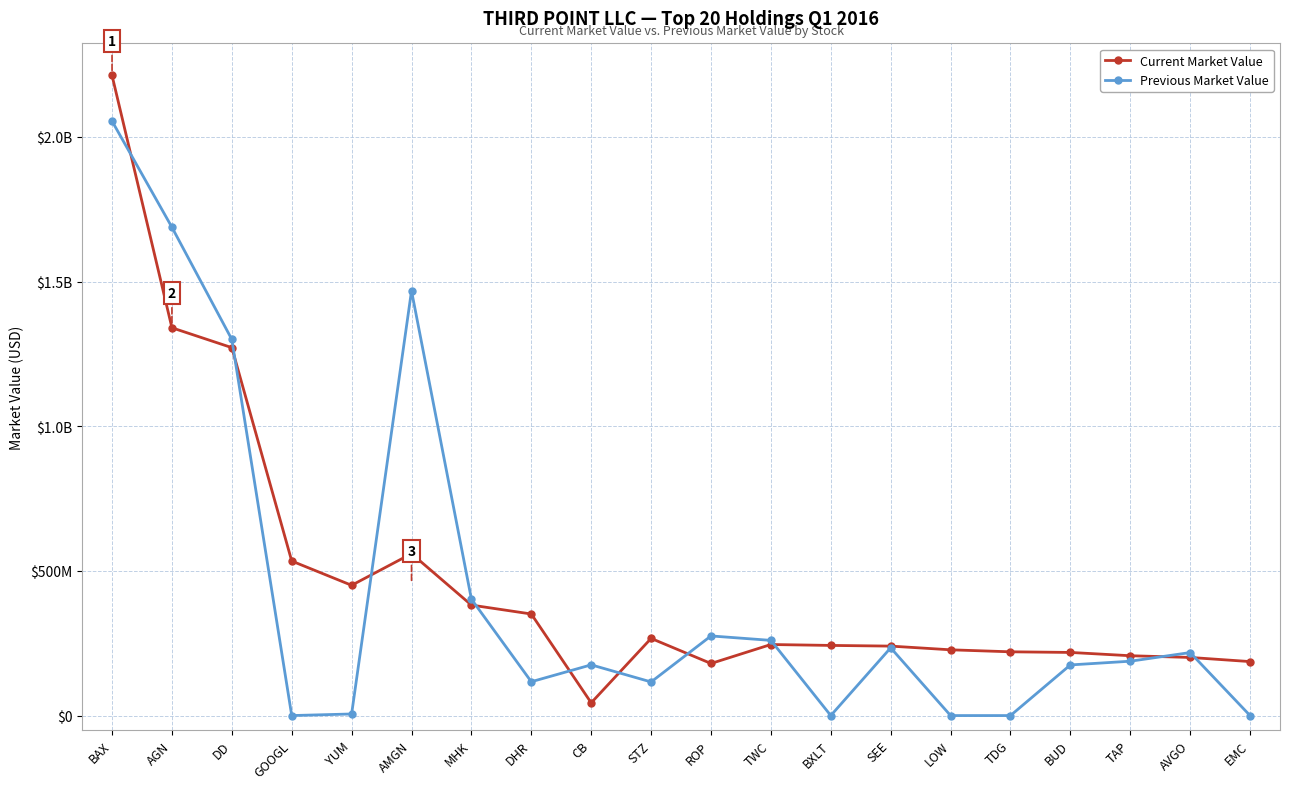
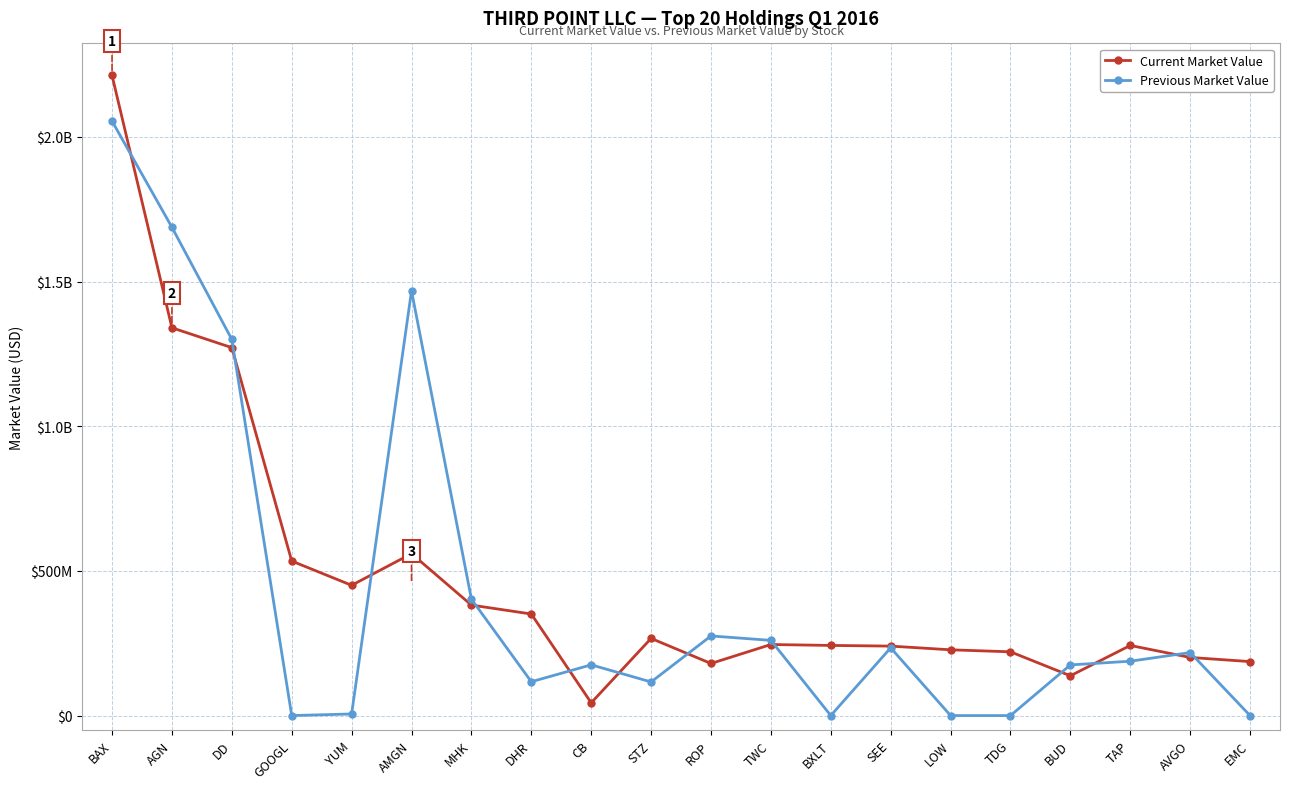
Current Market Value, BUD: $220000000 -> $140000000
Current Market Value, TAP: $210000000 -> $240000000
